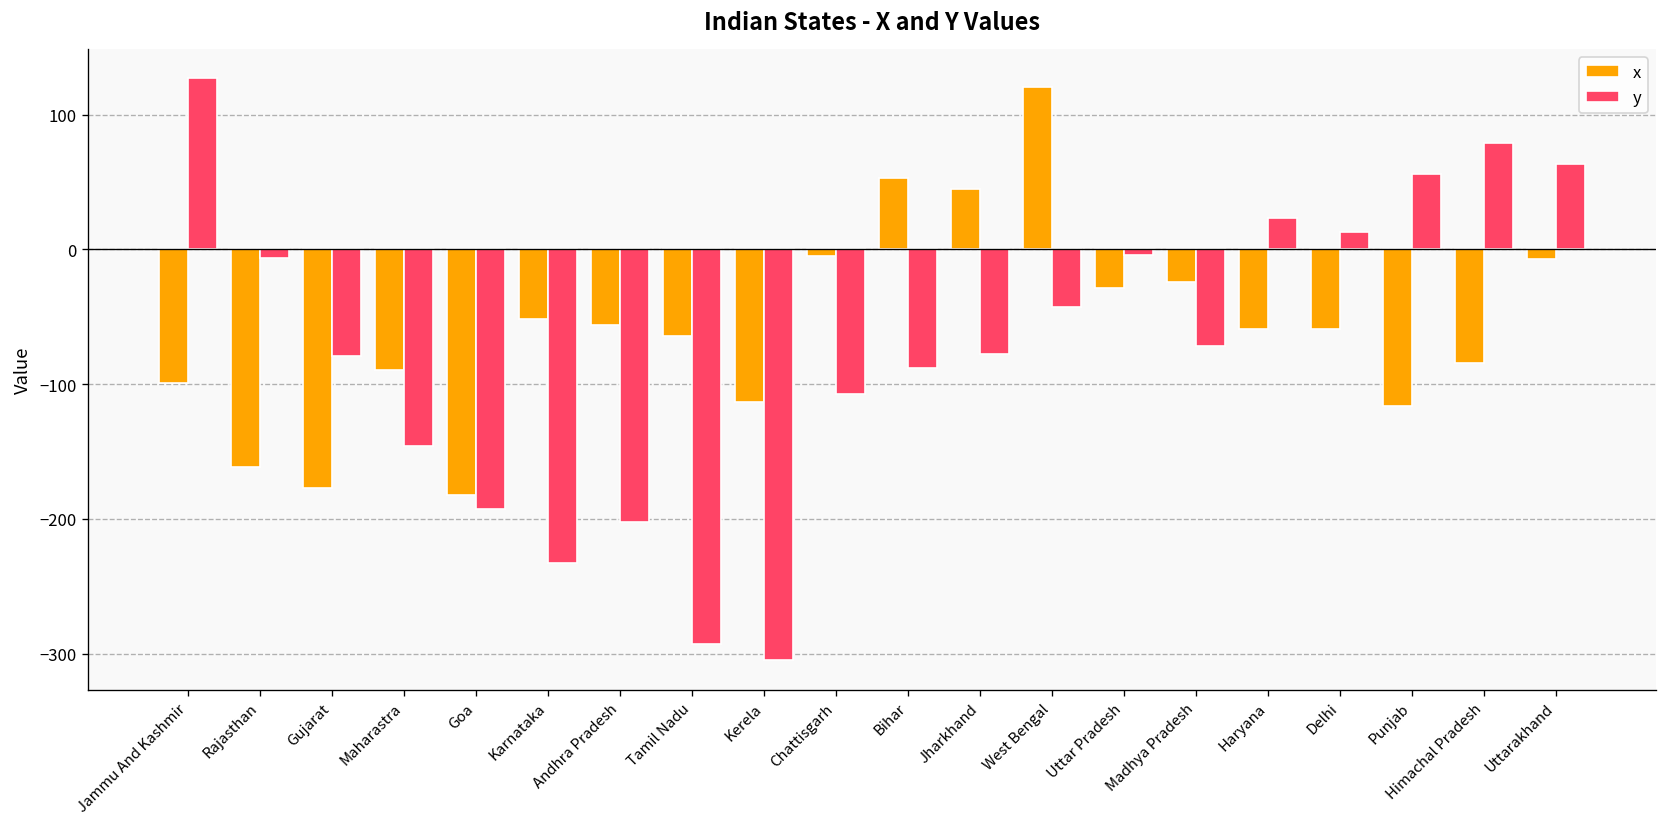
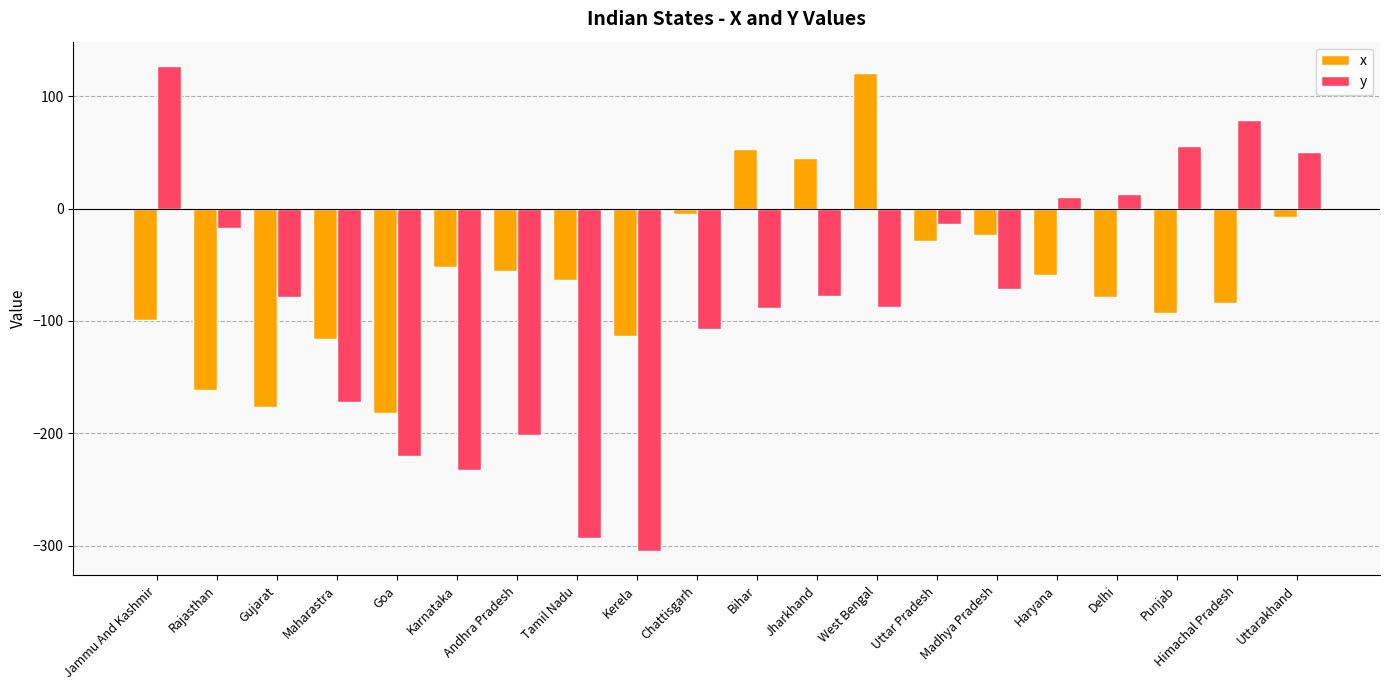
y, Rajasthan: -6 -> -17
x, Maharastra: -90 -> -116
y, Maharastra: -146 -> -172
y, Goa: -193 -> -220
y, West Bengal: -43 -> -88
y, Uttar Pradesh: -4 -> -14
y, Haryana: 23 -> 10
x, Delhi: -59 -> -79
x, Punjab: -116 -> -93
y, Uttarakhand: 63 -> 50
